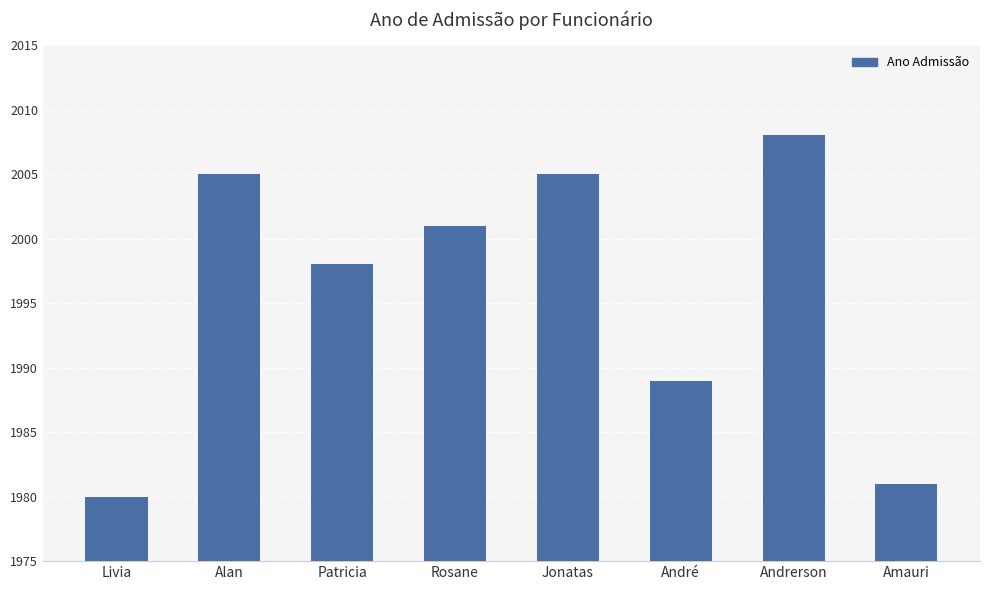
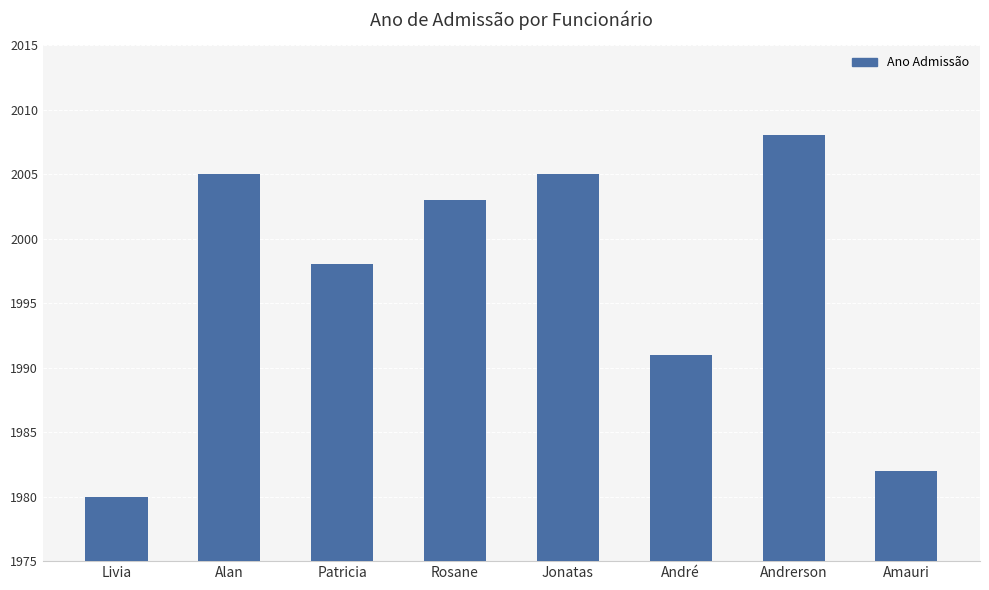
Rosane: 2001 -> 2003
André: 1989 -> 1991
Amauri: 1981 -> 1982
